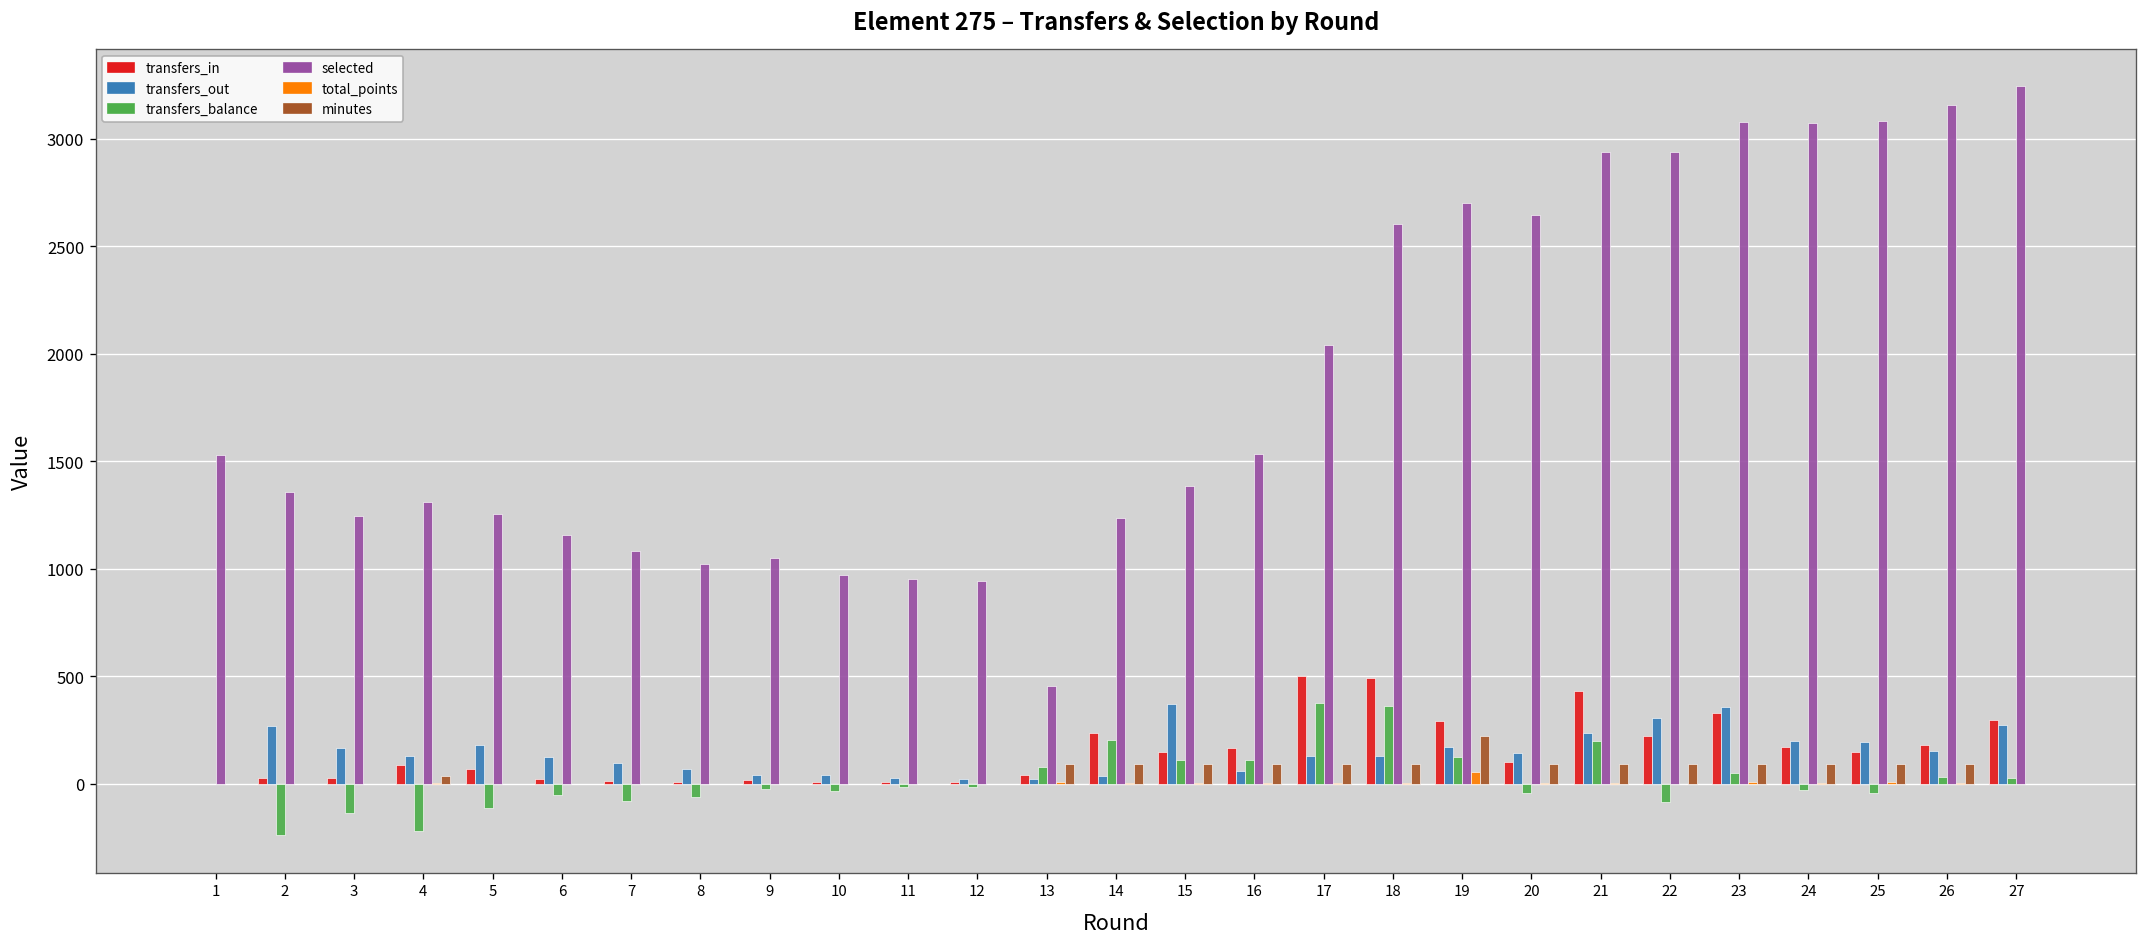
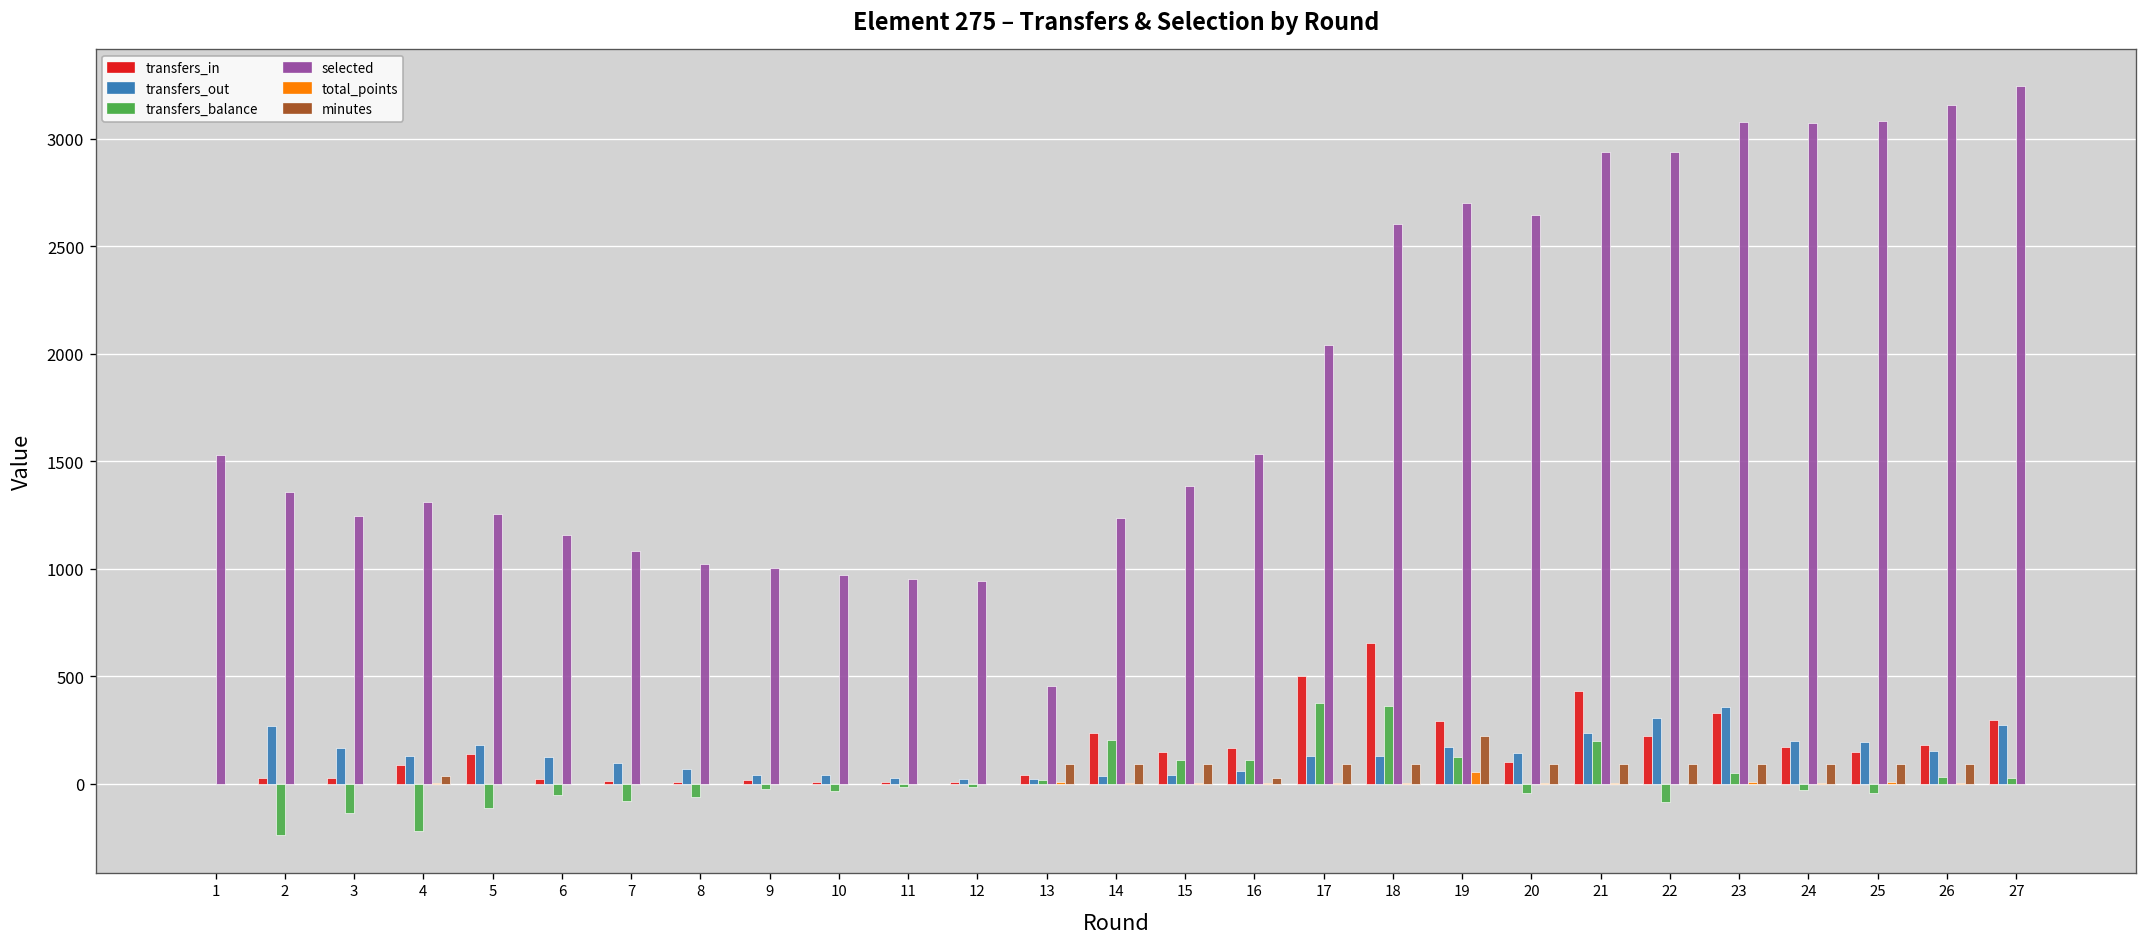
transfers_in, 5: 70 -> 140
selected, 9: 1050 -> 1000
transfers_balance, 13: 80 -> 20
transfers_out, 15: 370 -> 40
minutes, 16: 90 -> 30
transfers_in, 18: 490 -> 650
